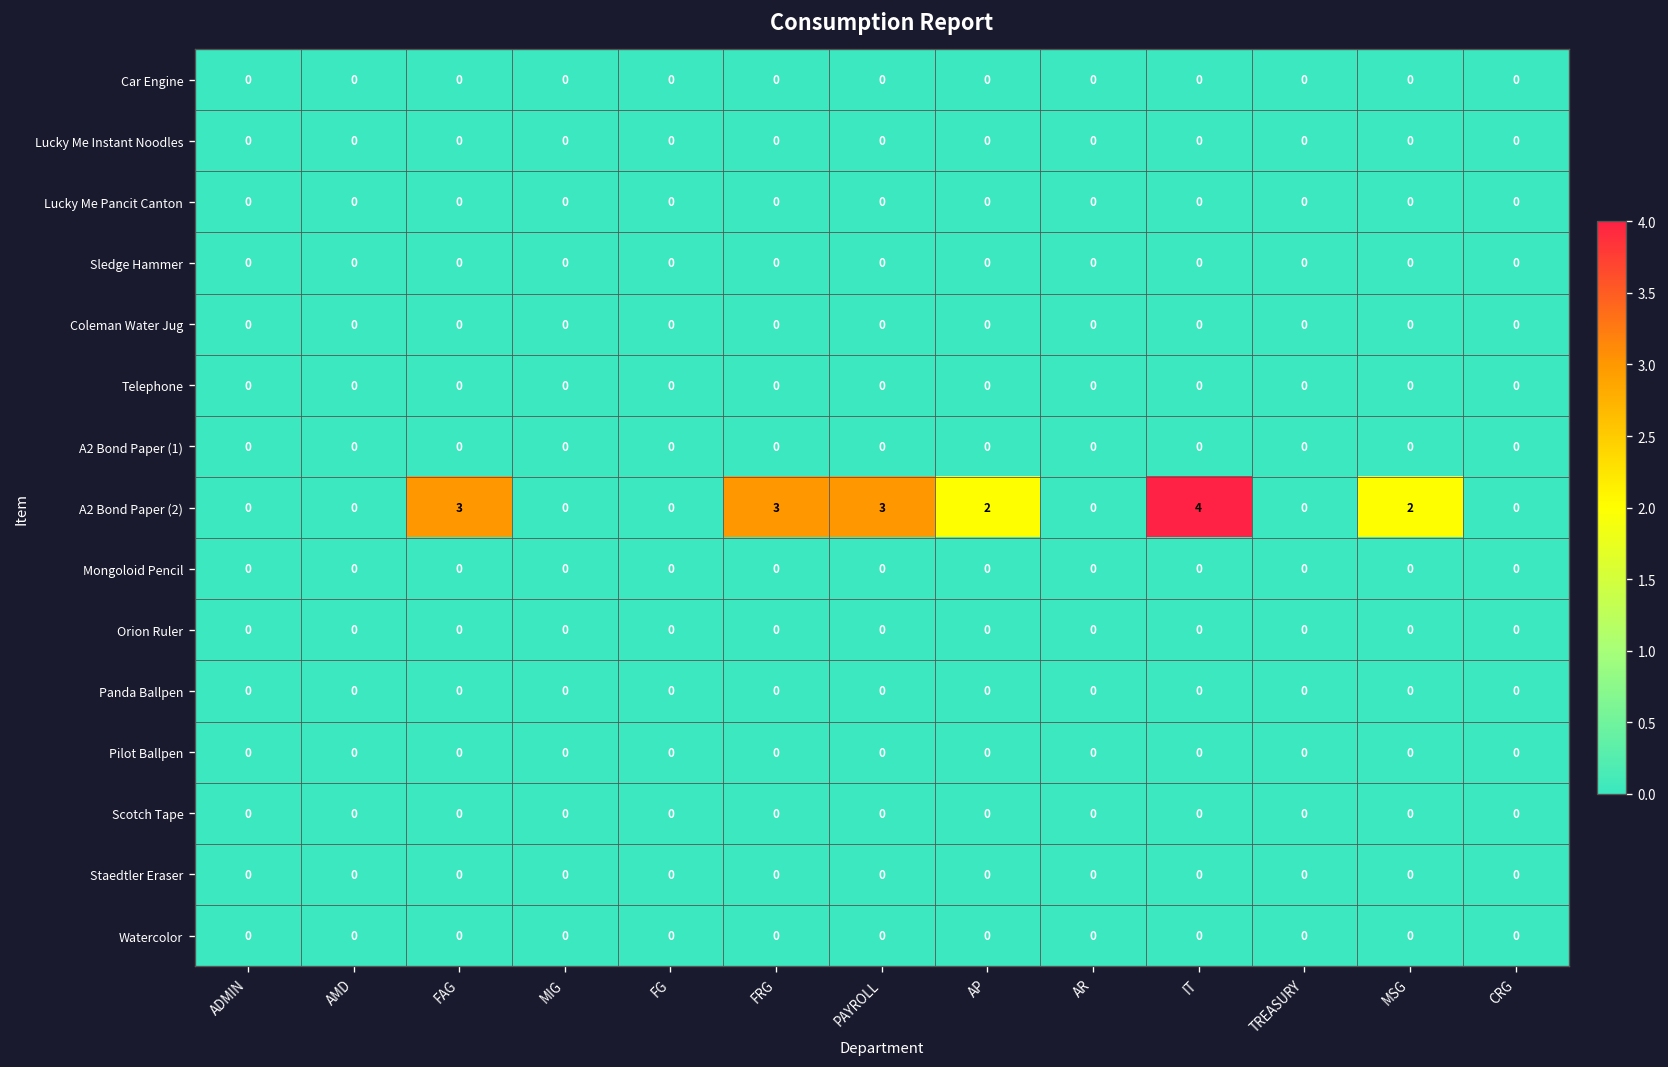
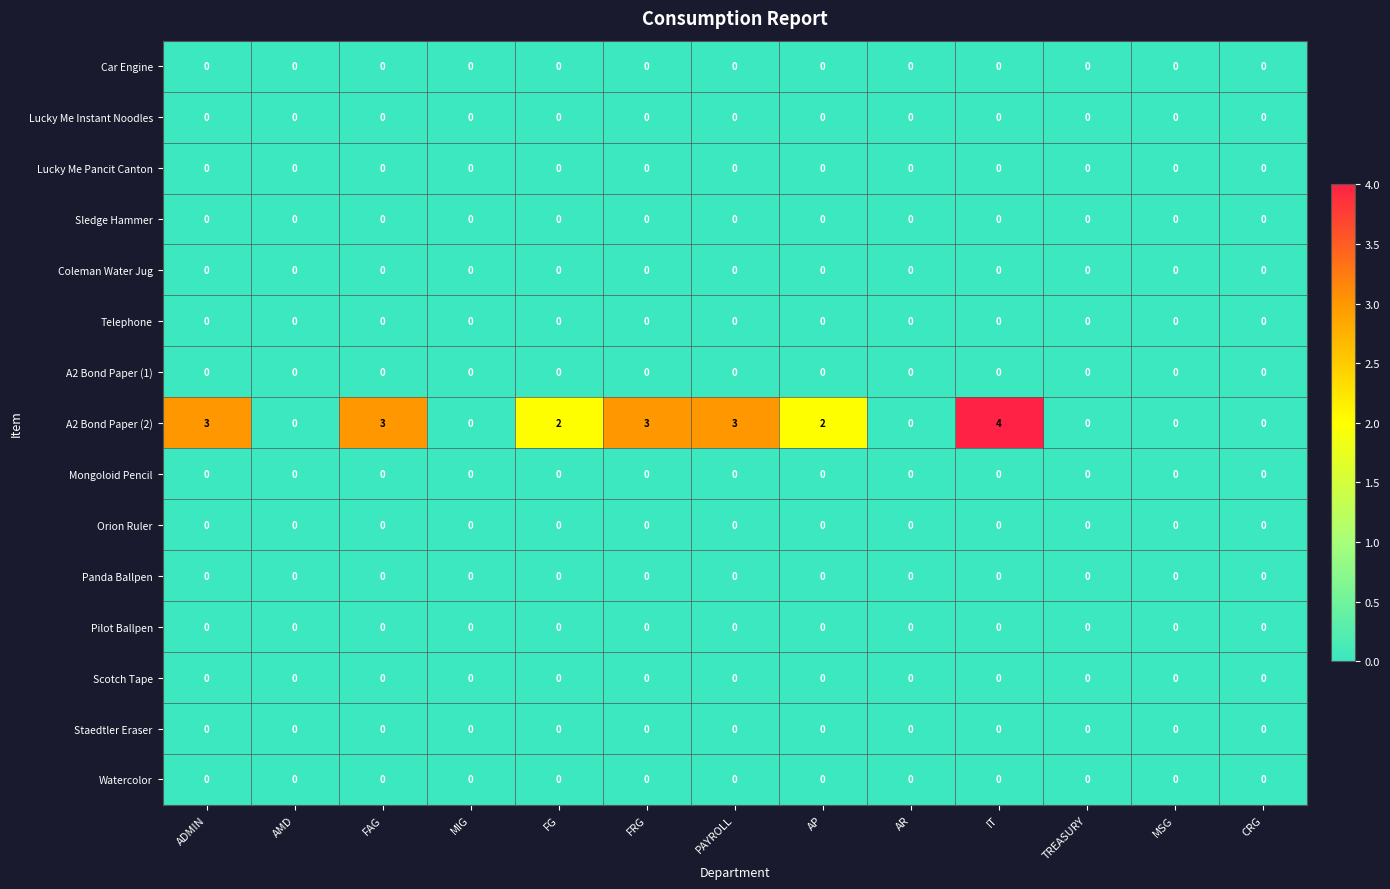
A2 Bond Paper (2), ADMIN: 0 -> 3
A2 Bond Paper (2), FG: 0 -> 2
A2 Bond Paper (2), MSG: 2 -> 0
